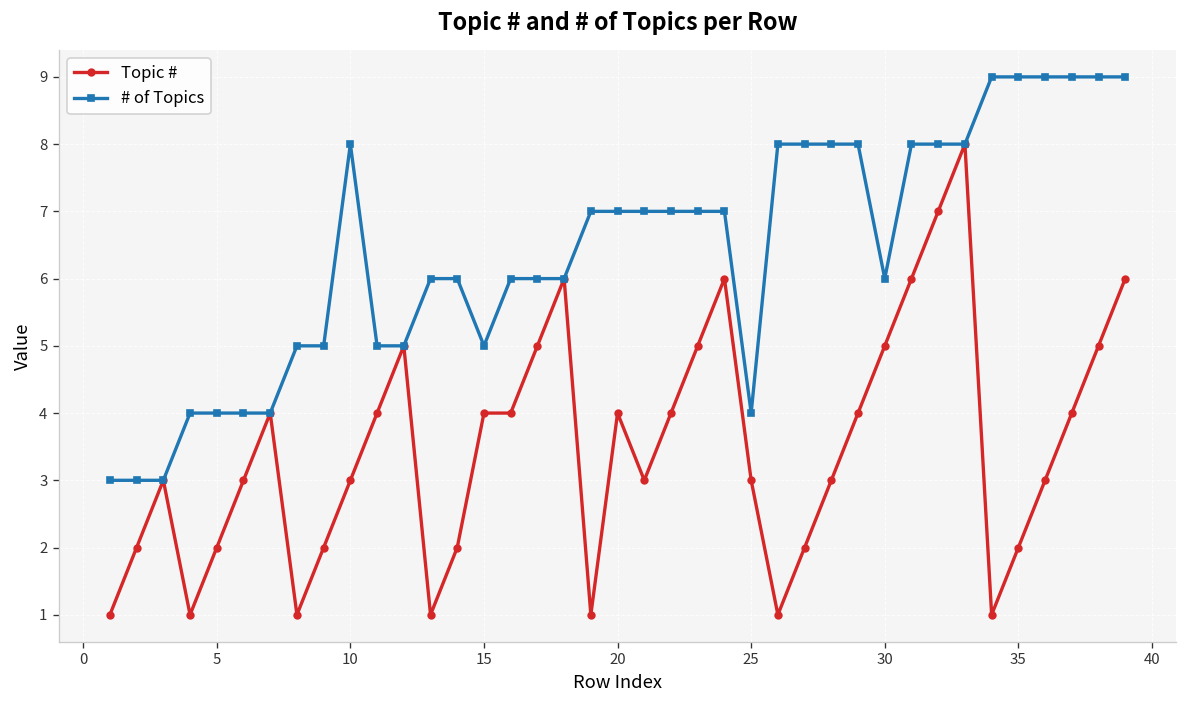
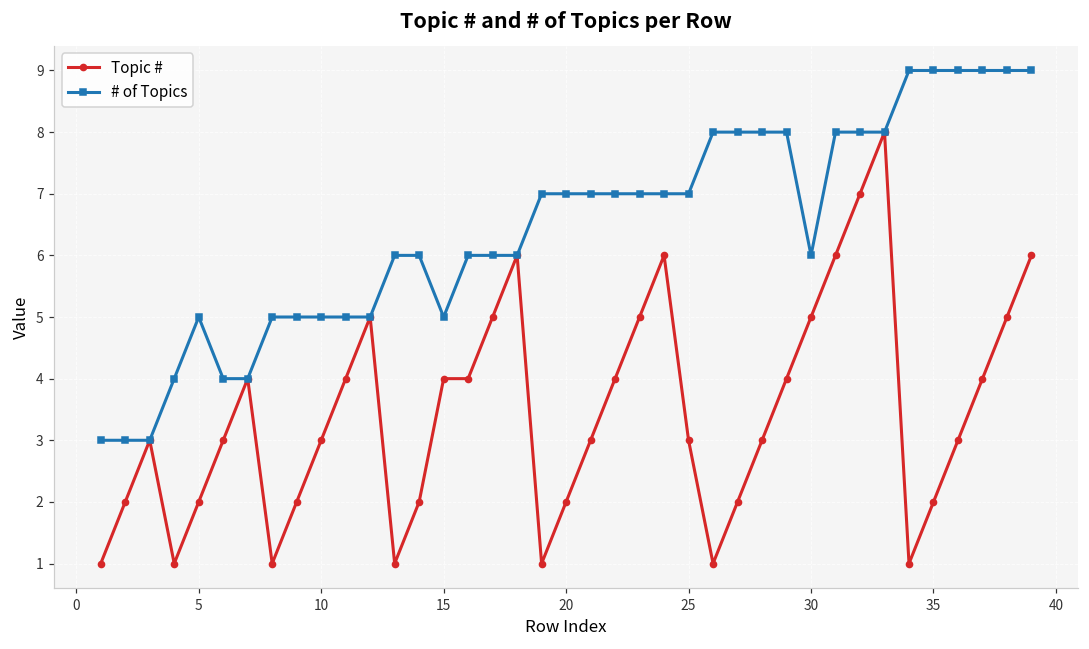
# of Topics, 5: 4 -> 5
# of Topics, 10: 8 -> 5
Topic #, 20: 4 -> 2
# of Topics, 25: 4 -> 7
